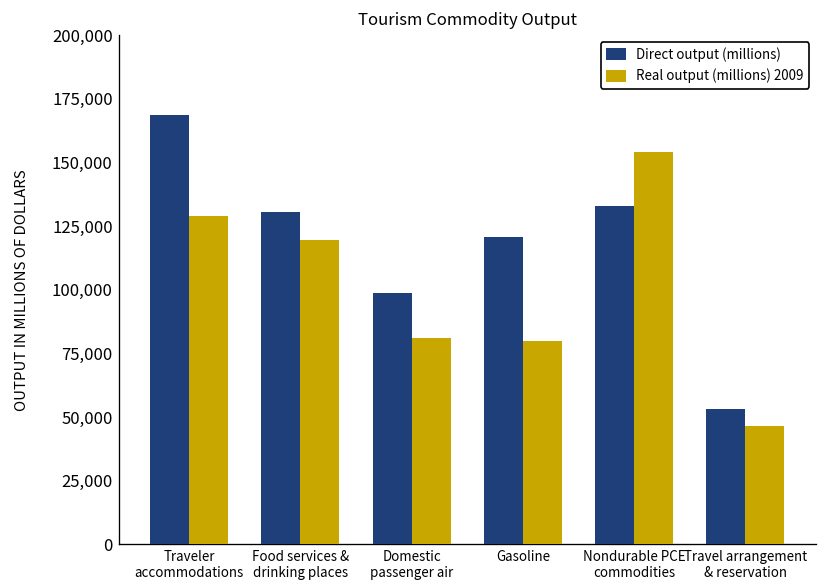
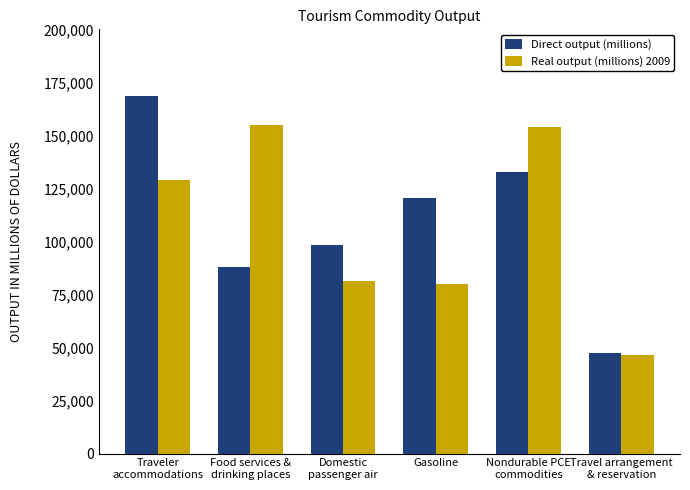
Direct output (millions), Food services & drinking places: 131,000 -> 88,000
Real output (millions) 2009, Food services & drinking places: 119,000 -> 155,000
Direct output (millions), Travel arrangement & reservation: 53,000 -> 47,000
